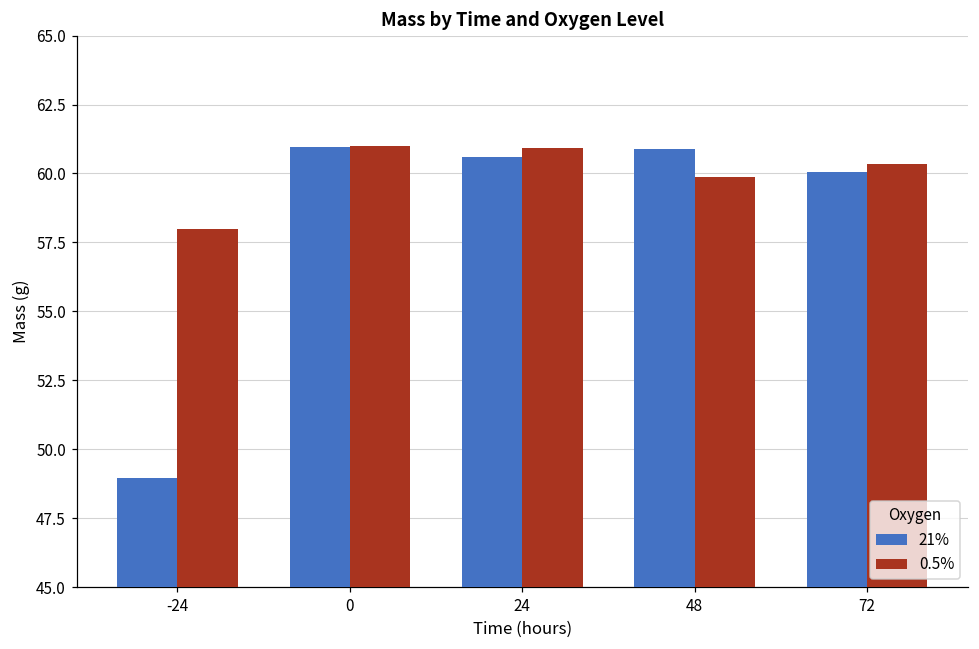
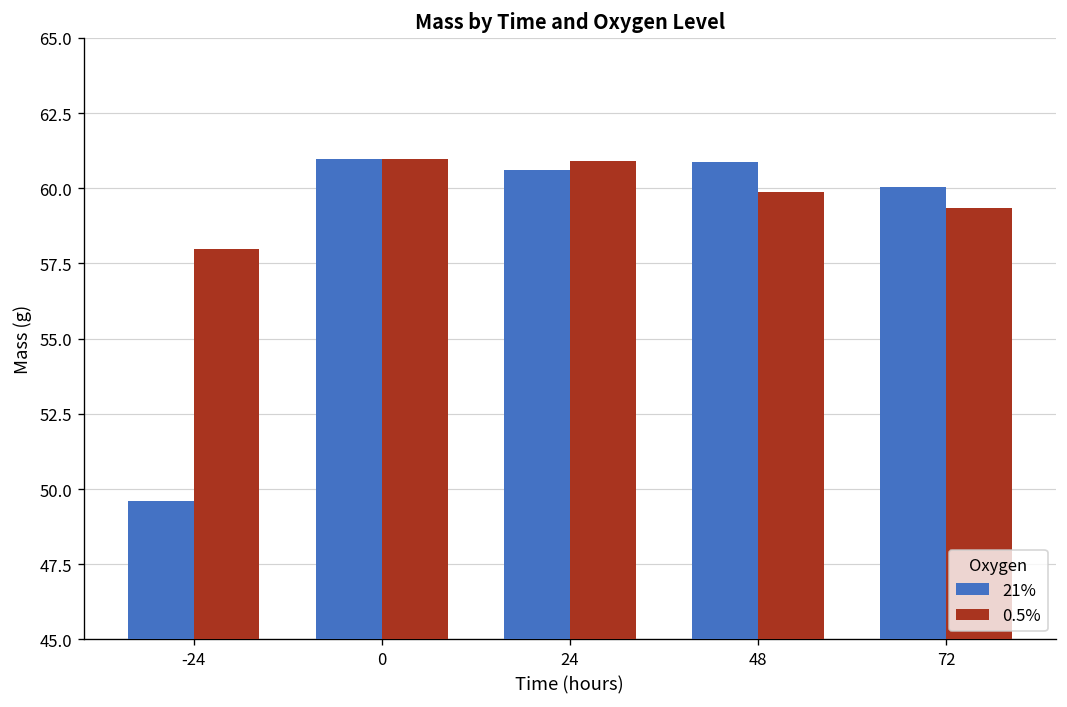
21%, -24: 48.9 -> 49.6
0.5%, 72: 60.3 -> 59.4
